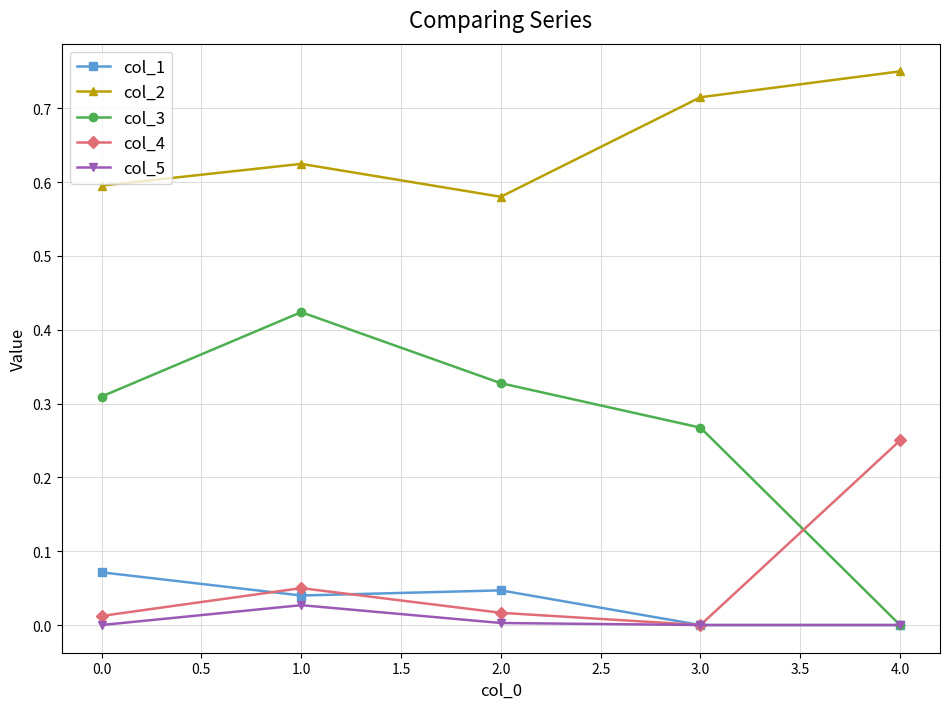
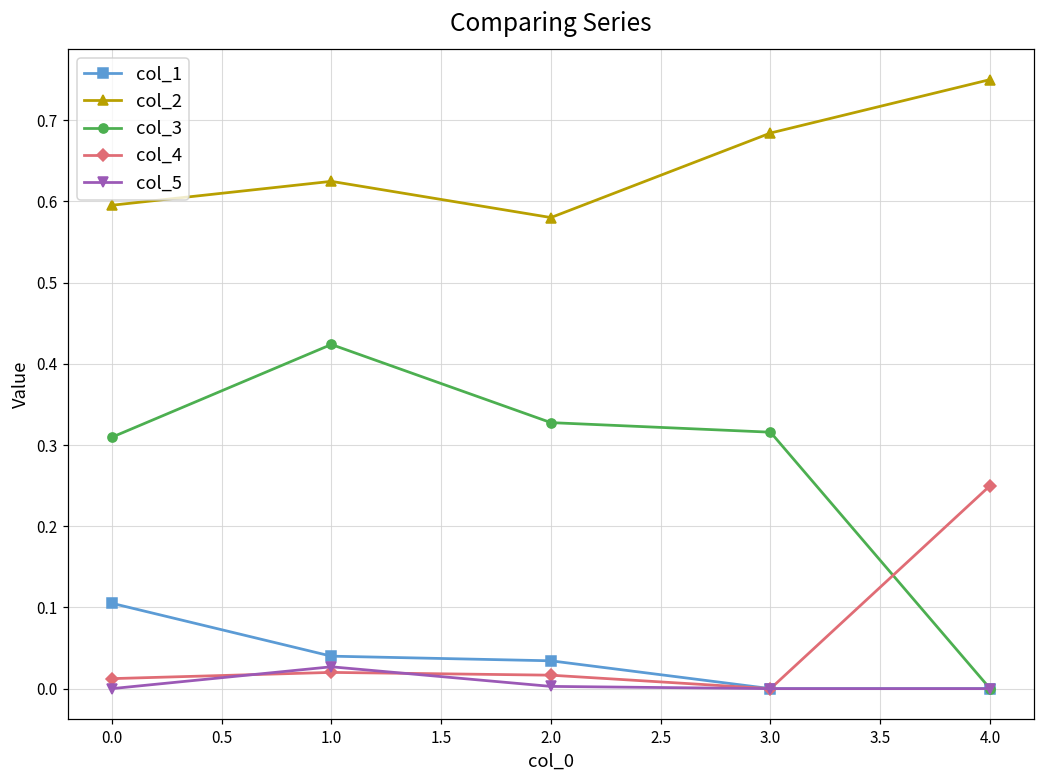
col_1, 0.0: 0.07 -> 0.11
col_4, 1.0: 0.05 -> 0.02
col_1, 2.0: 0.05 -> 0.03
col_2, 3.0: 0.71 -> 0.68
col_3, 3.0: 0.27 -> 0.32
